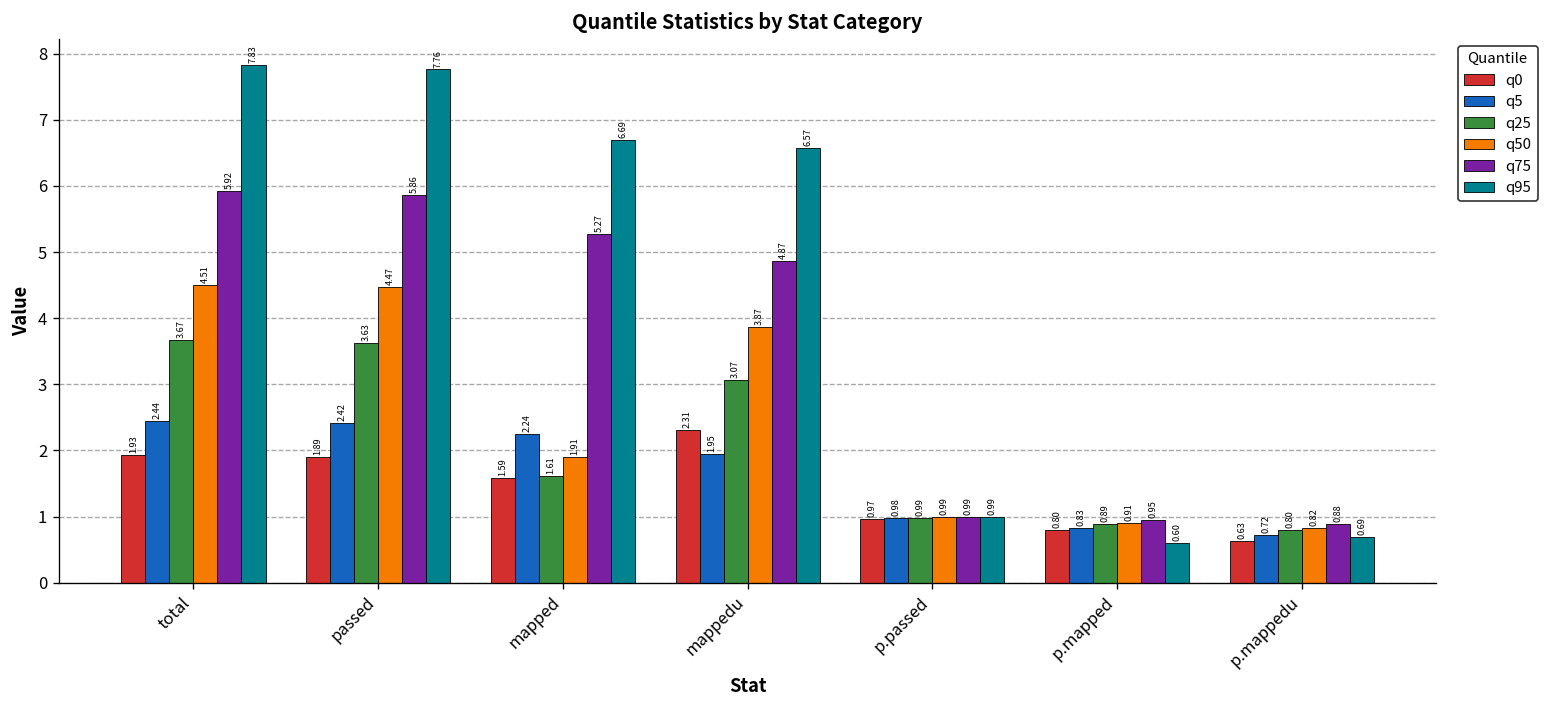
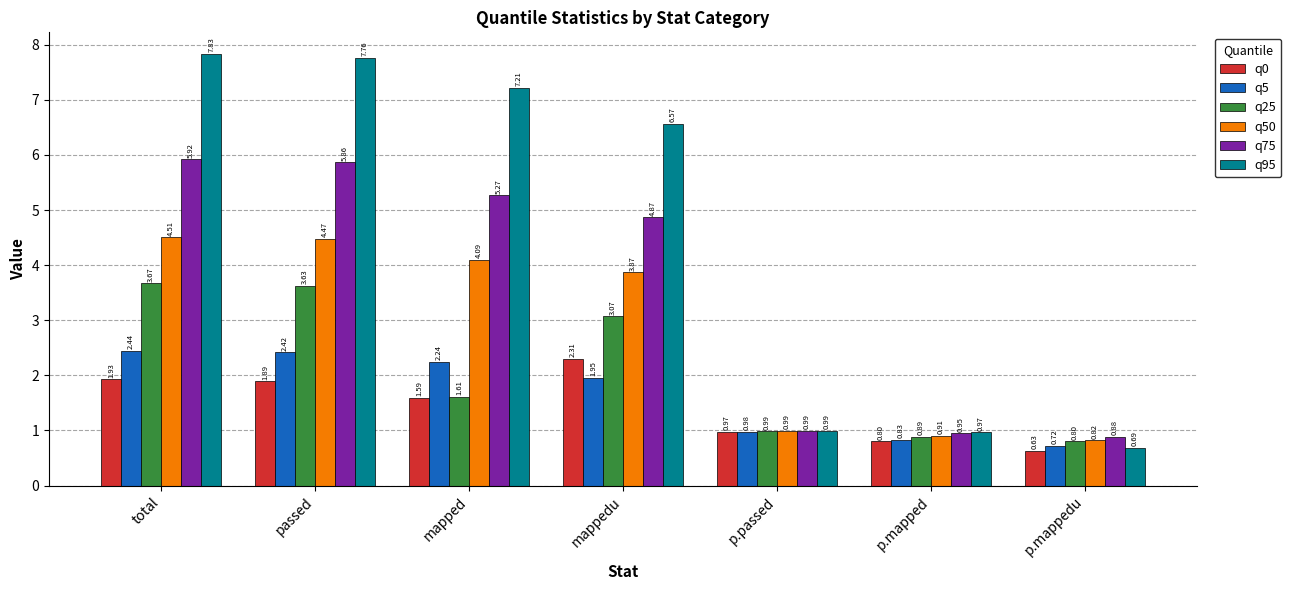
q50, mapped: 1.91 -> 4.09
q95, mapped: 6.69 -> 7.21
q95, p.mapped: 0.60 -> 0.97
